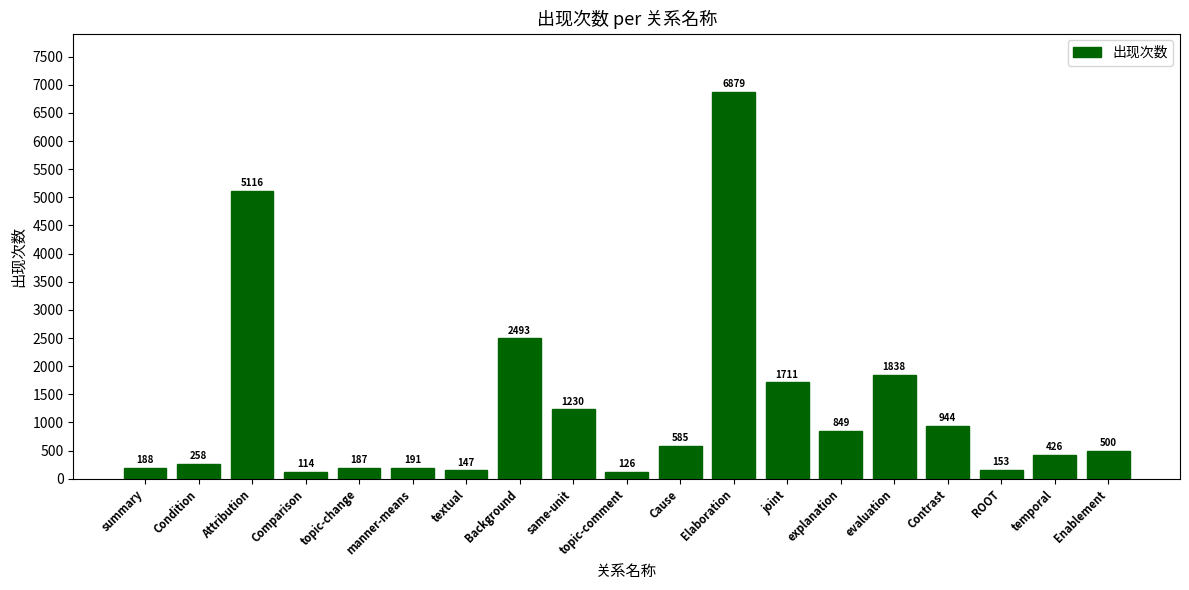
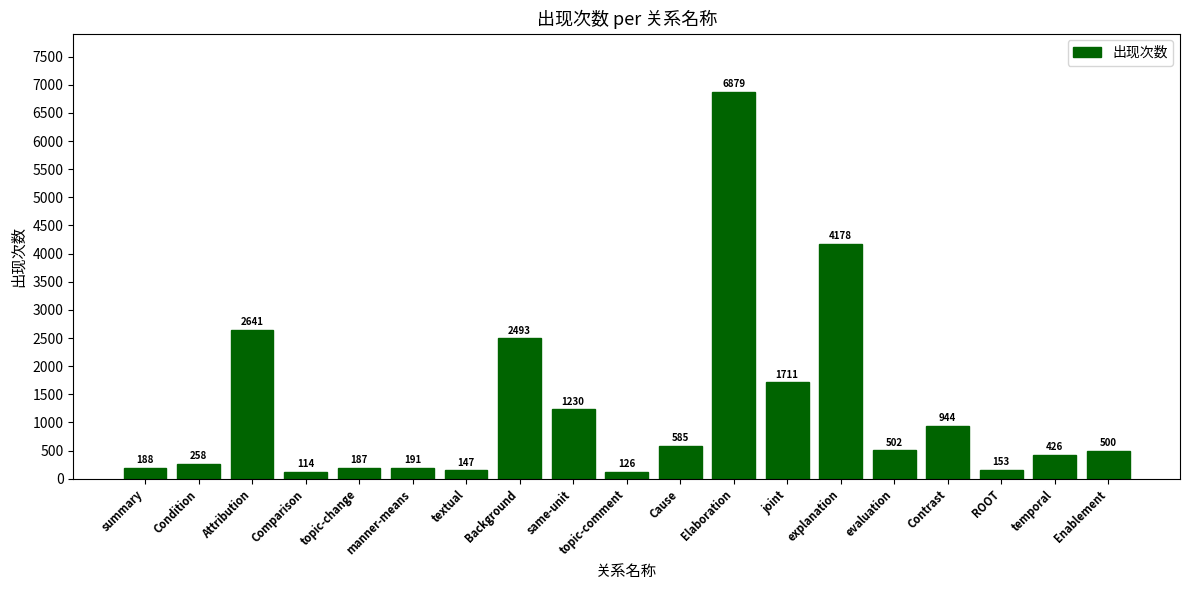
Attribution: 5116 -> 2641
explanation: 849 -> 4178
evaluation: 1838 -> 502
